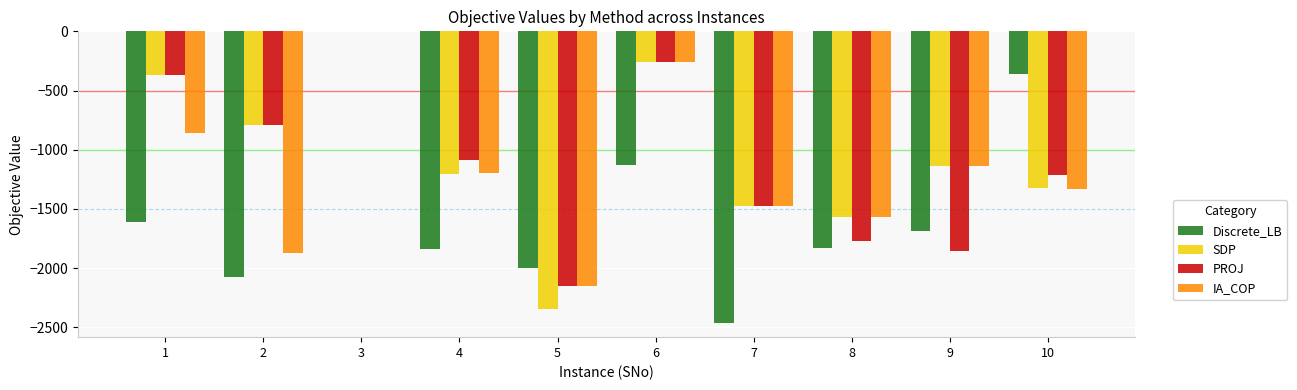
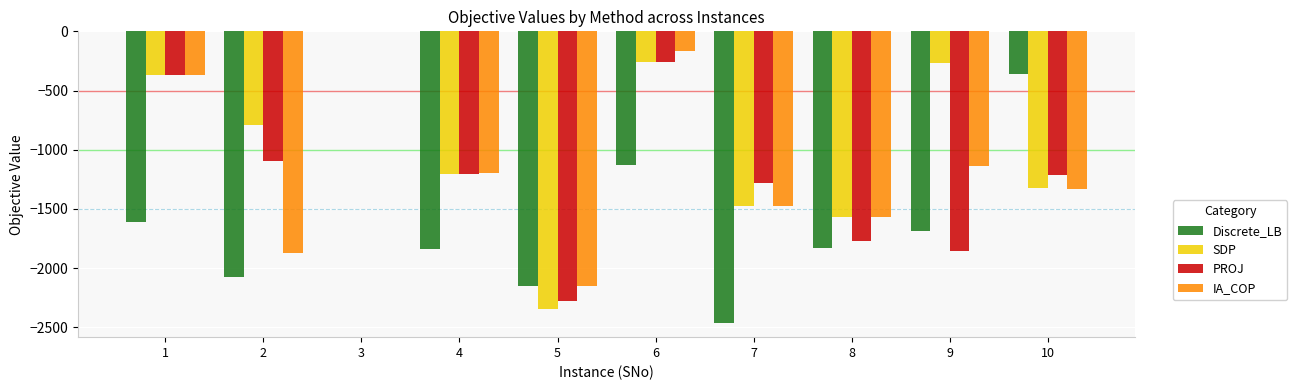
IA_COP, 1: -860 -> -370
PROJ, 2: -800 -> -1090
PROJ, 4: -1080 -> -1200
Discrete_LB, 5: -2000 -> -2160
PROJ, 5: -2160 -> -2280
IA_COP, 6: -260 -> -160
PROJ, 7: -1480 -> -1280
SDP, 9: -1140 -> -270
